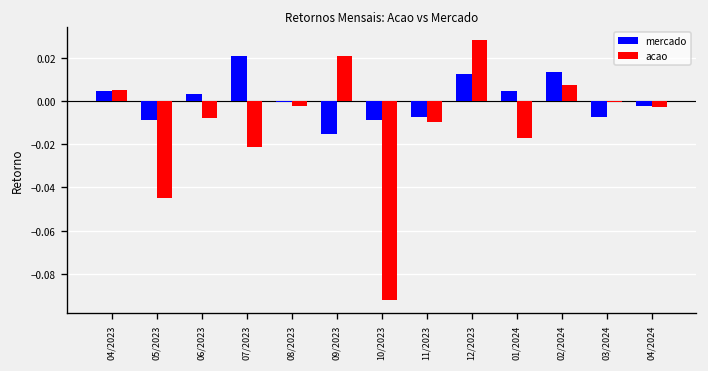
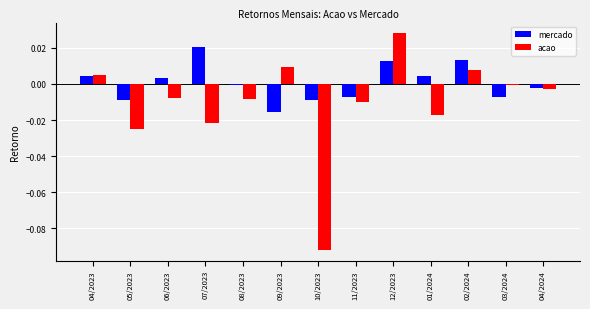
acao, 05/2023: -0.045 -> -0.025
acao, 08/2023: -0.002 -> -0.008
acao, 09/2023: 0.021 -> 0.009
